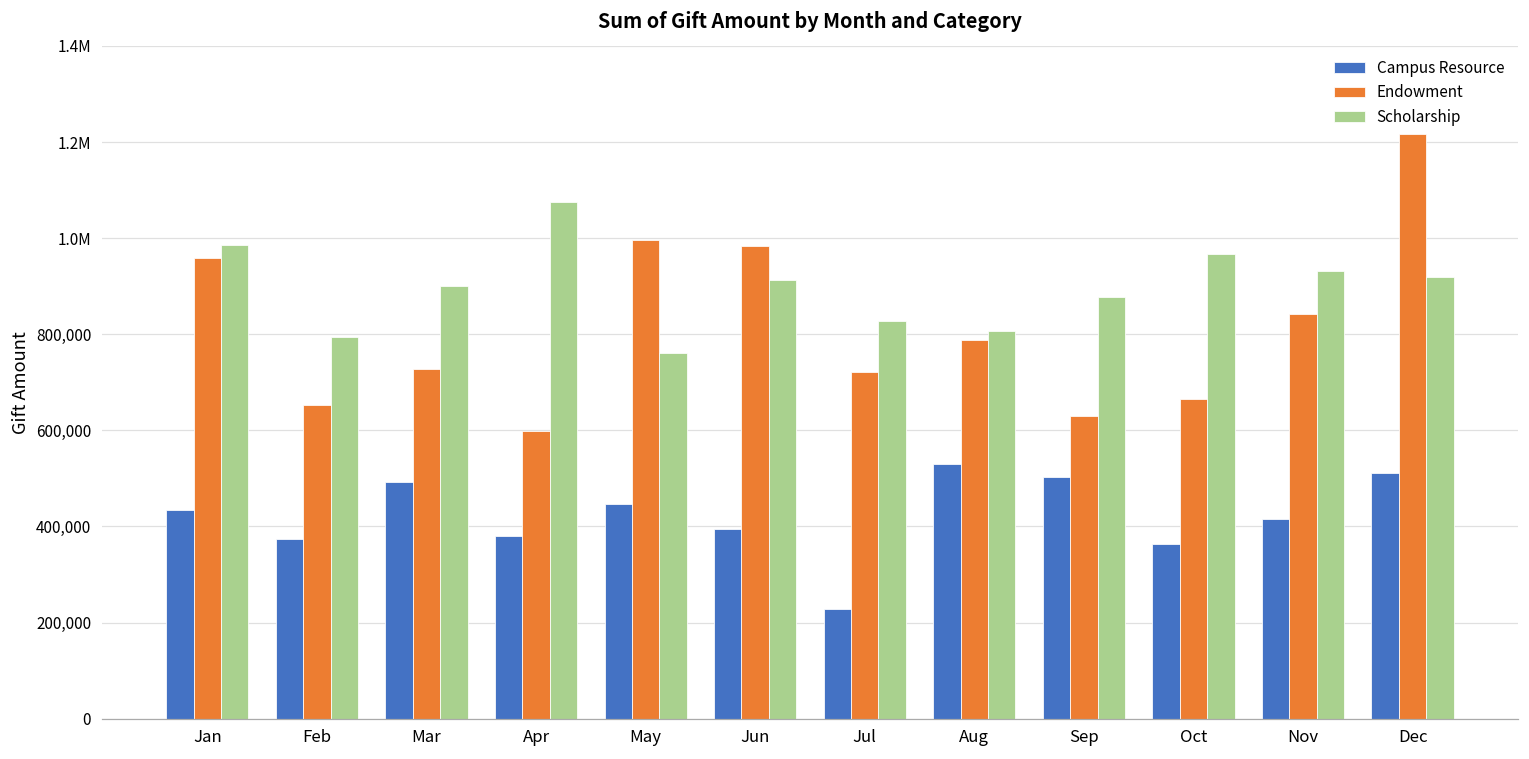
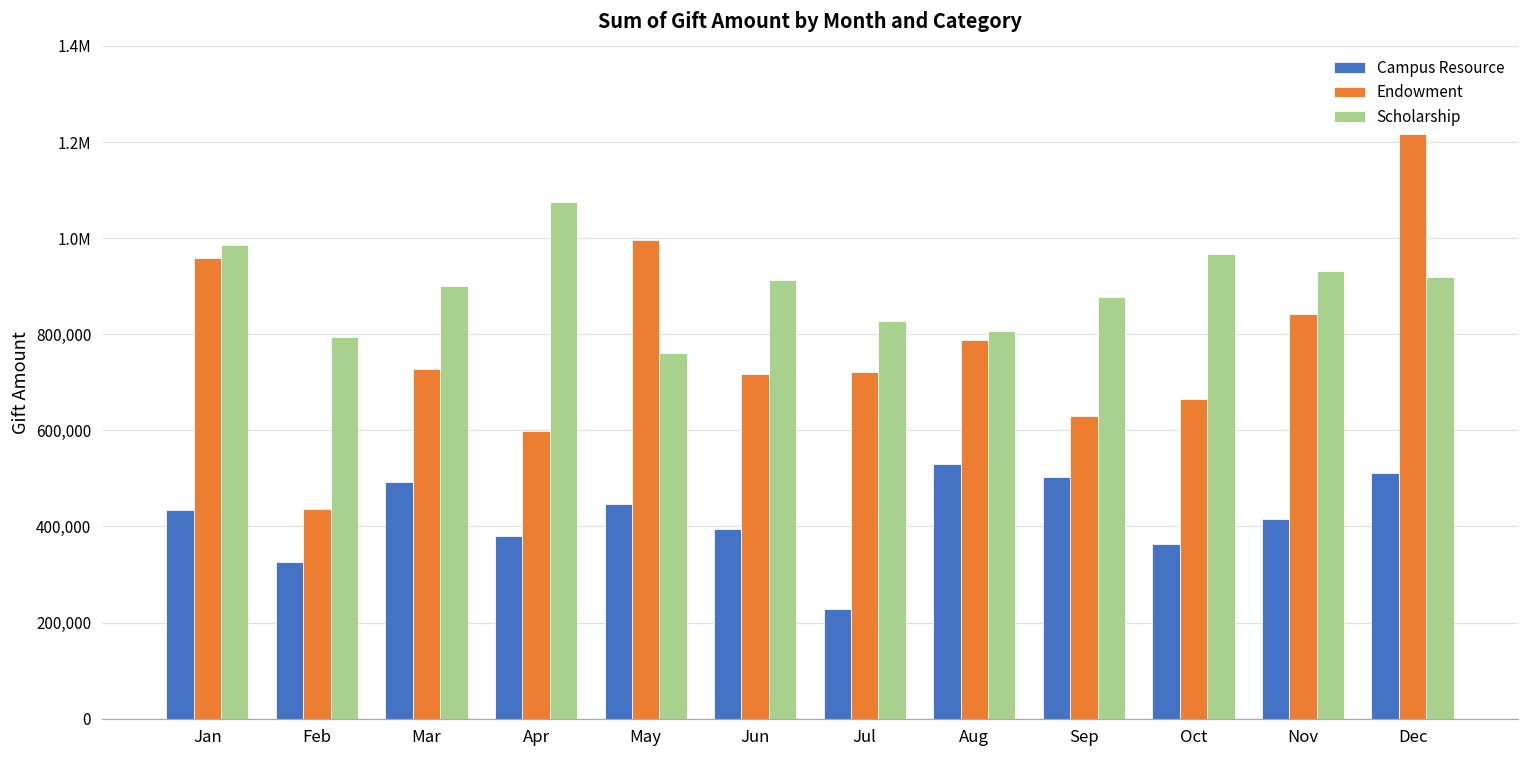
Campus Resource, Feb: 370,000 -> 330,000
Endowment, Feb: 650,000 -> 440,000
Endowment, Jun: 980,000 -> 720,000
